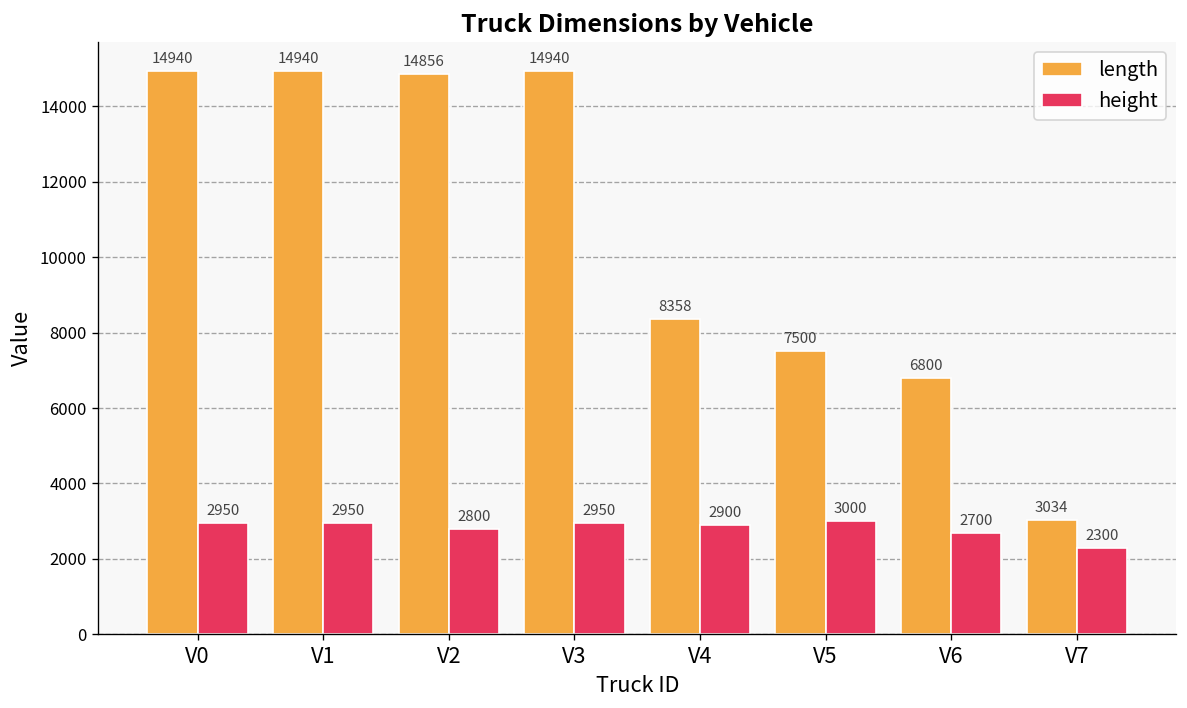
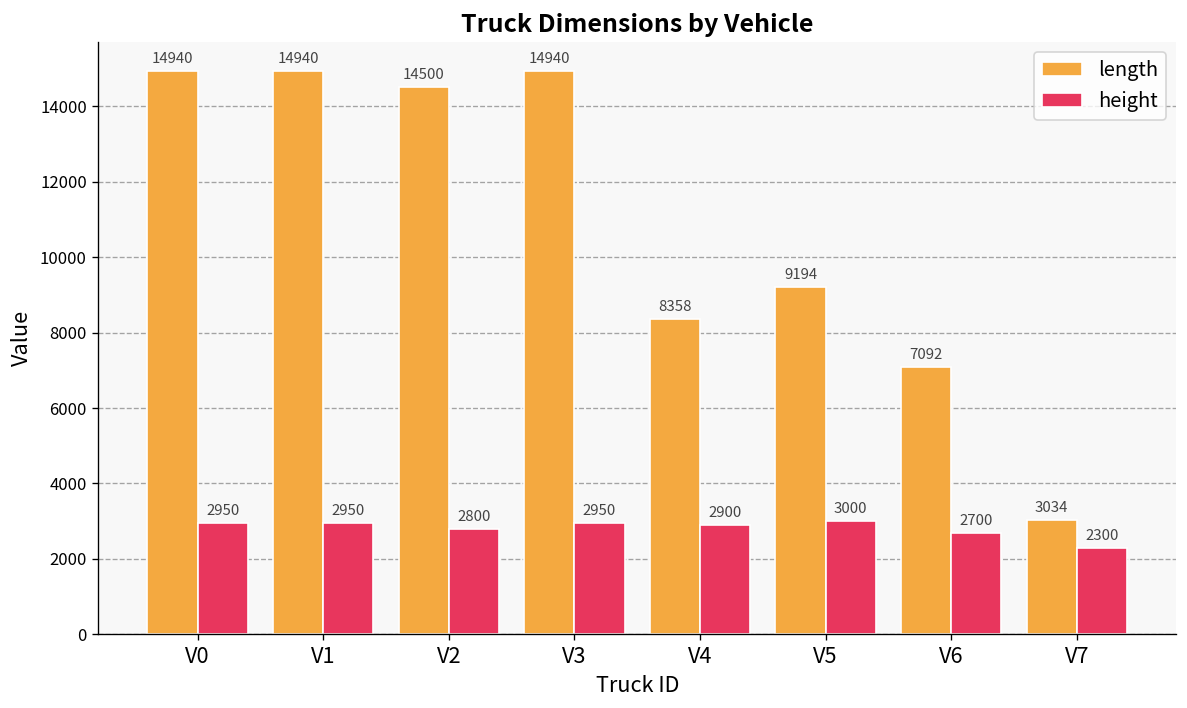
length, V2: 14856 -> 14500
length, V5: 7500 -> 9194
length, V6: 6800 -> 7092
